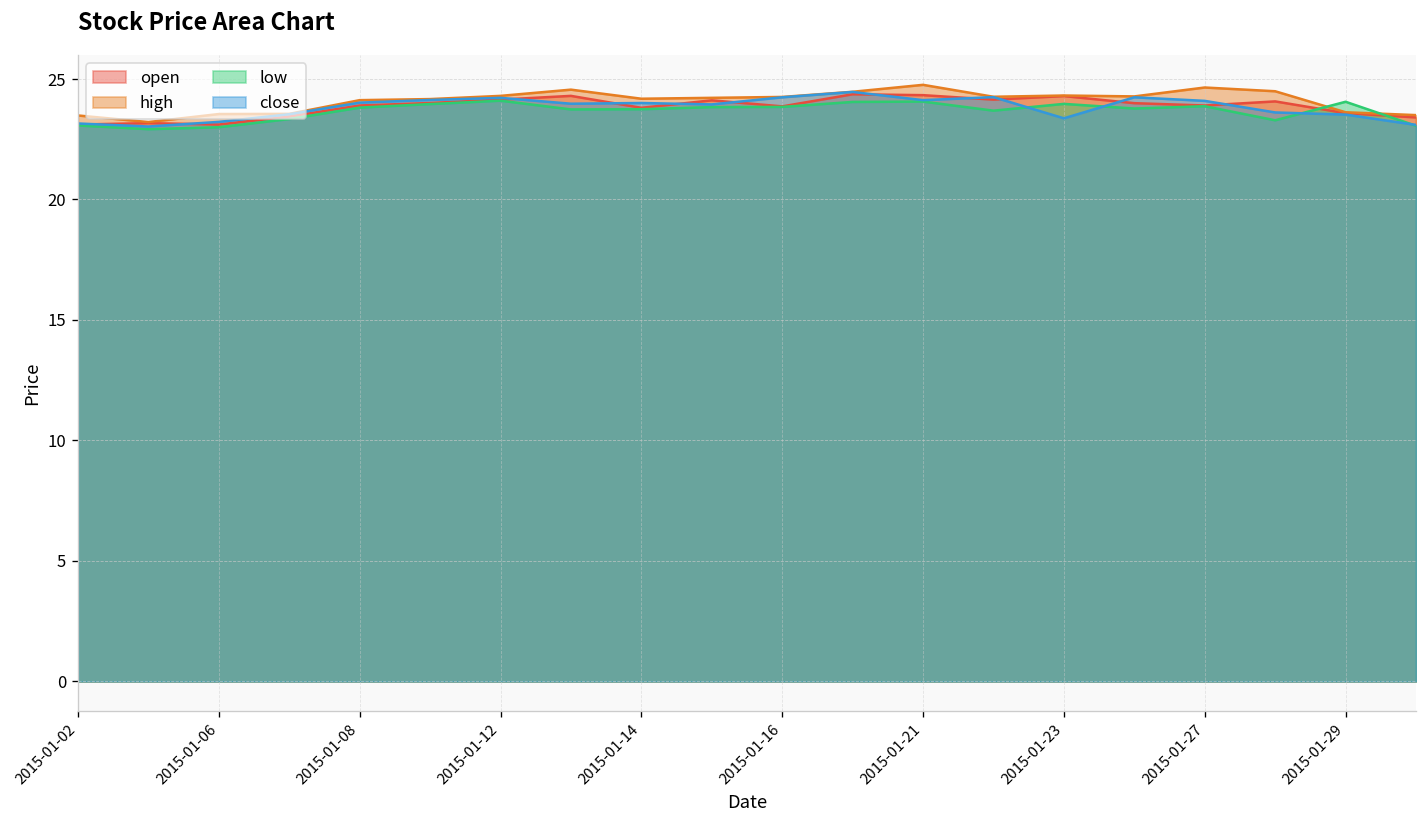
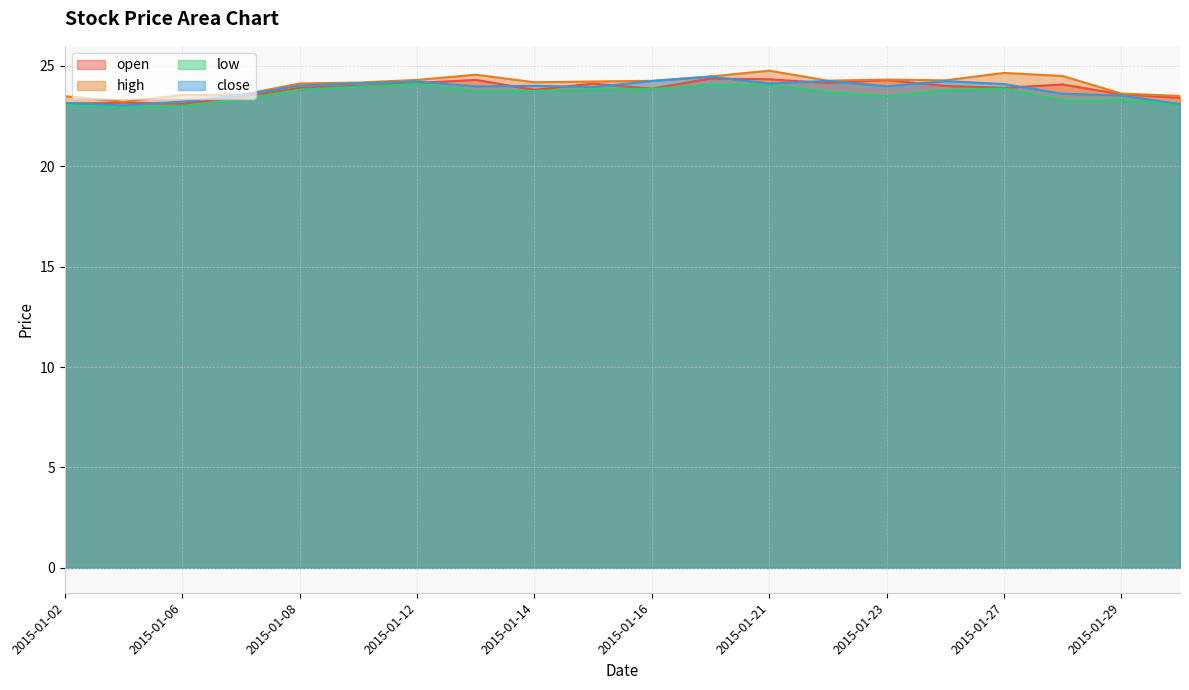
low, 2015-01-23: 24.0 -> 23.5
close, 2015-01-23: 23.4 -> 24.0
low, 2015-01-29: 24.1 -> 23.3
